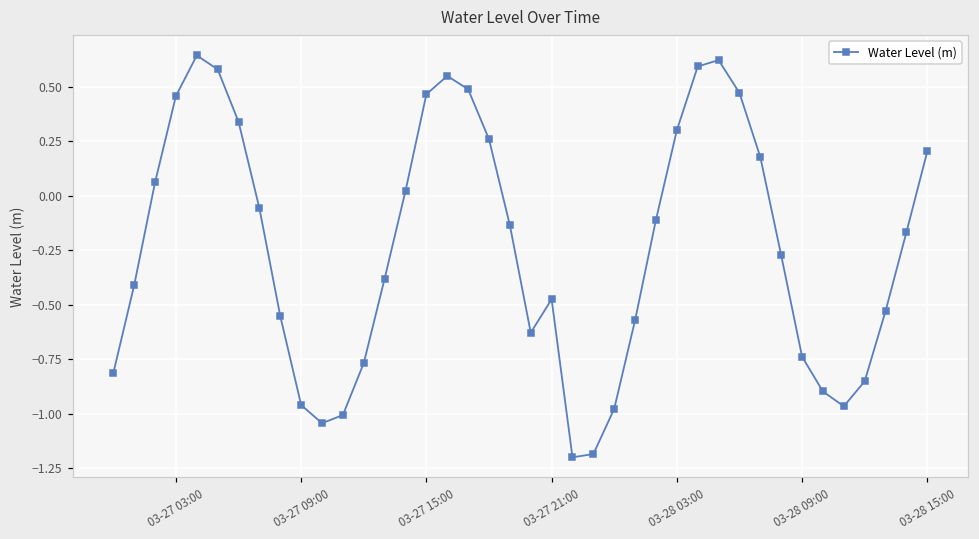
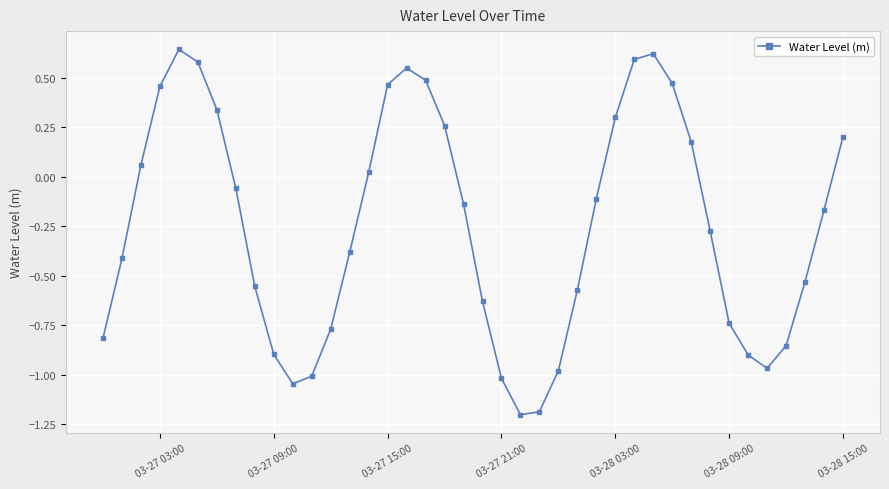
03-27 09:00: -0.96 -> -0.90
03-27 21:00: -0.48 -> -1.02
